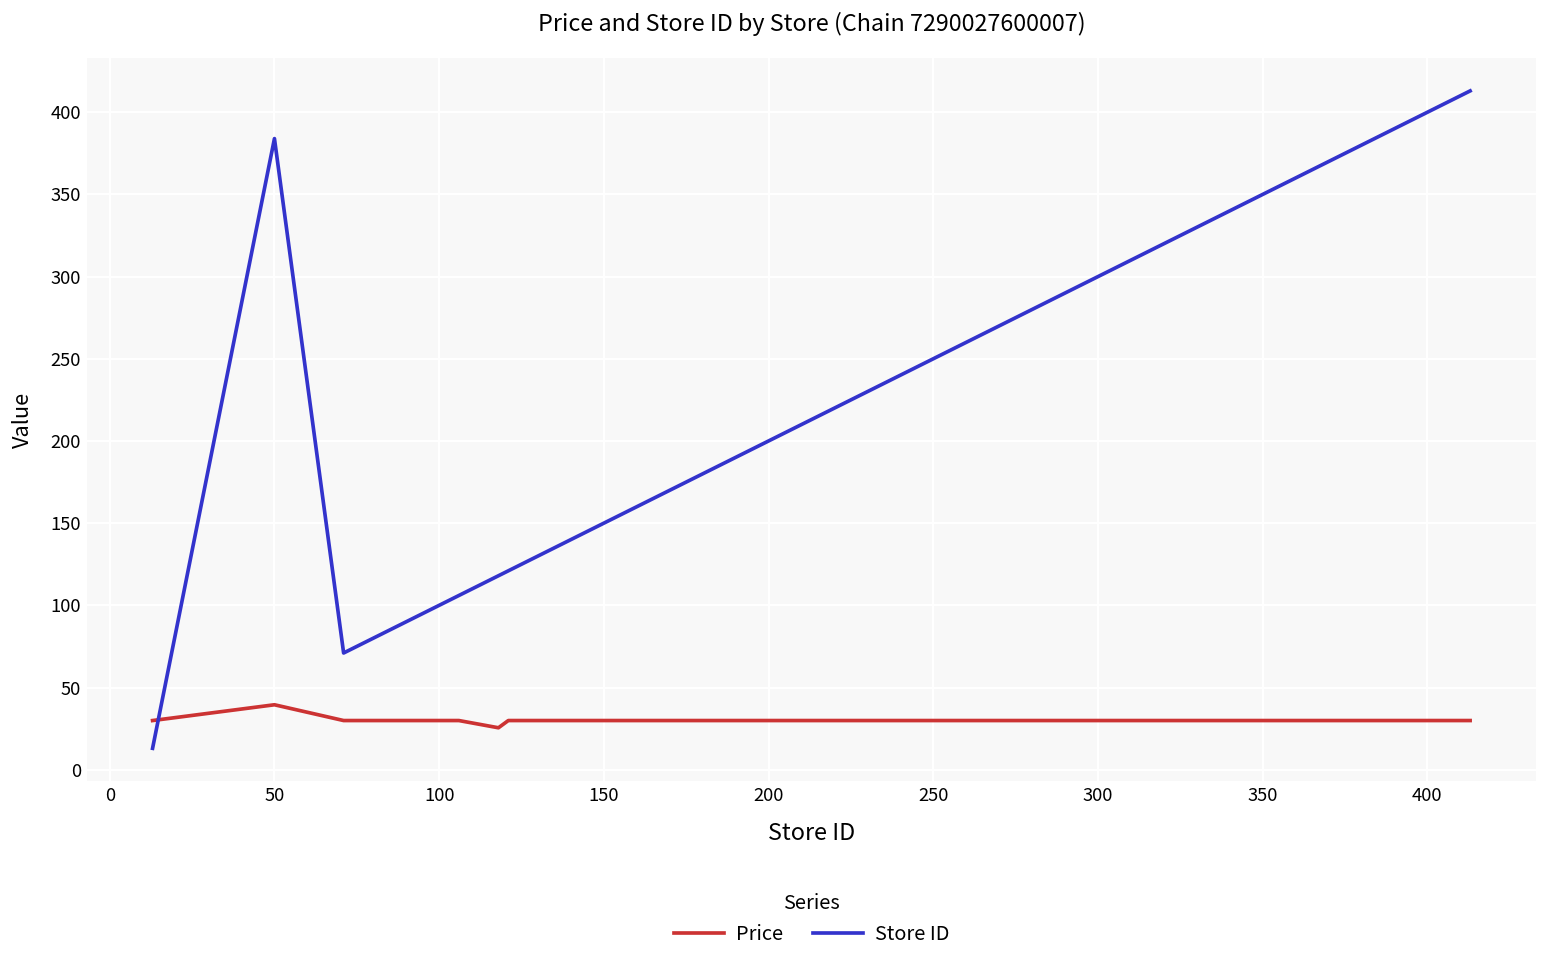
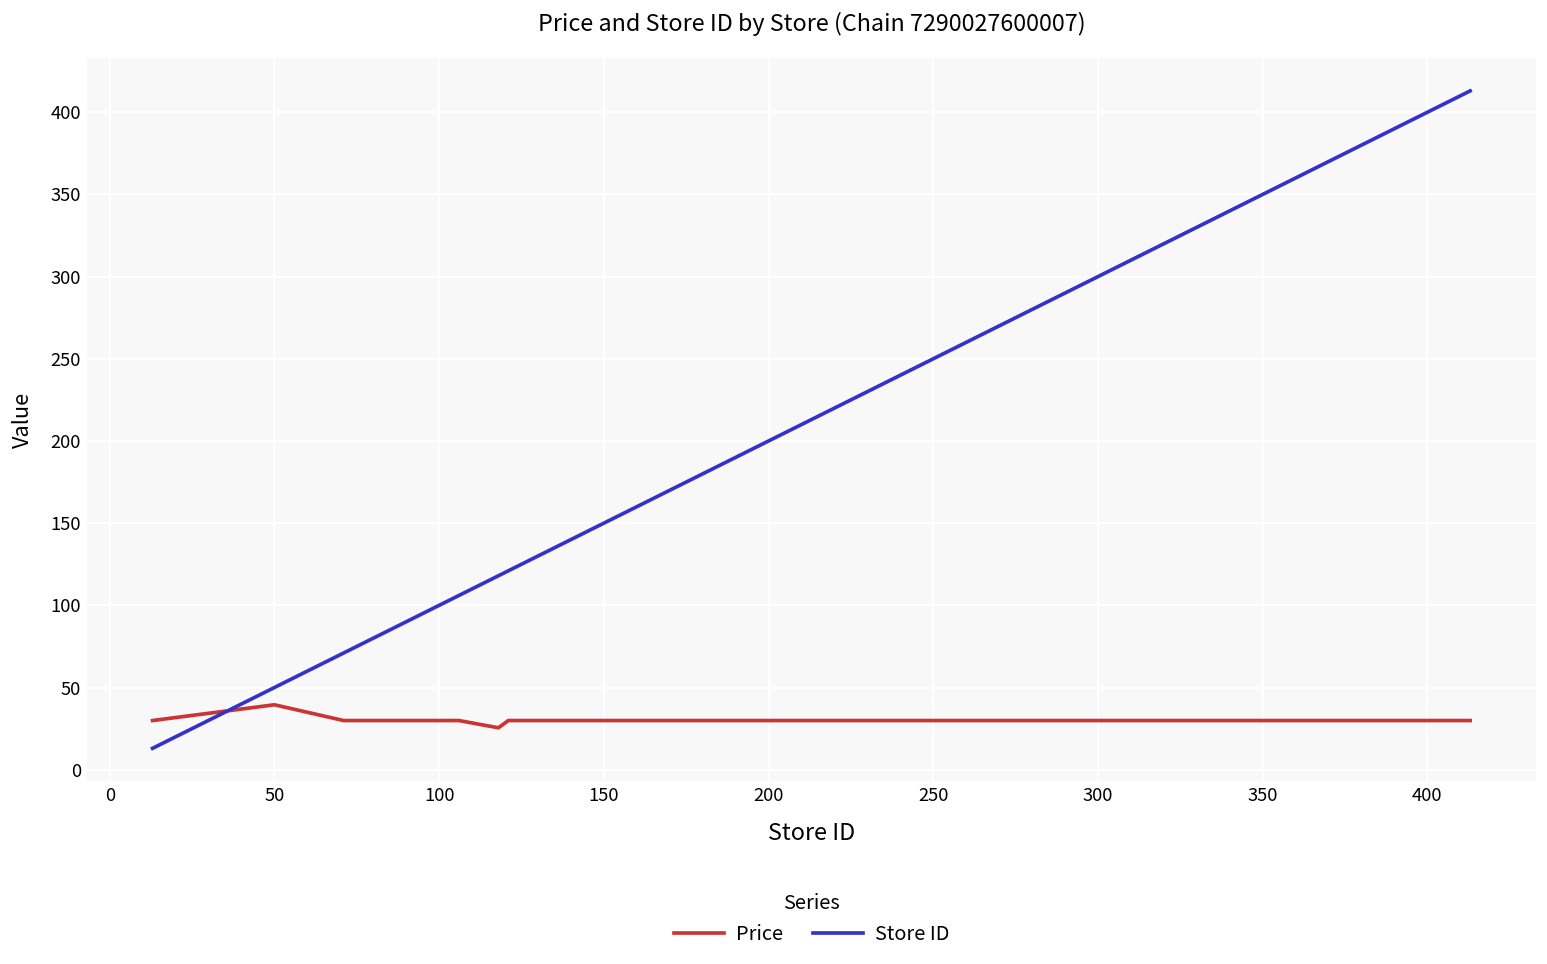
Store ID, 50: 384 -> 50
